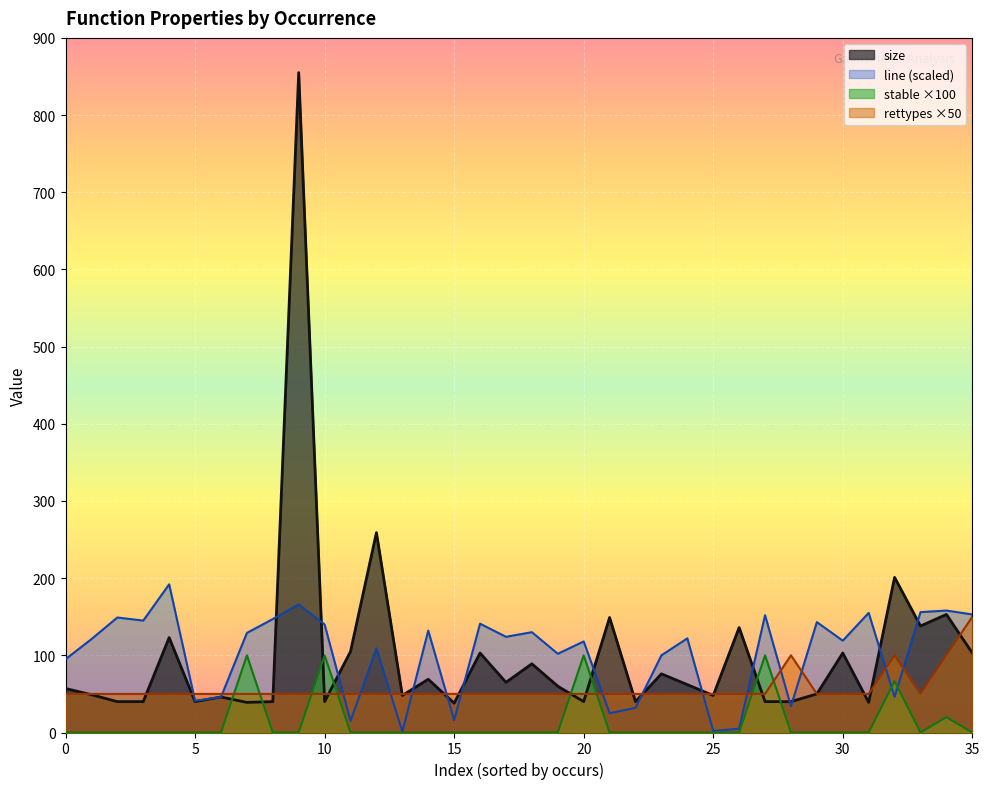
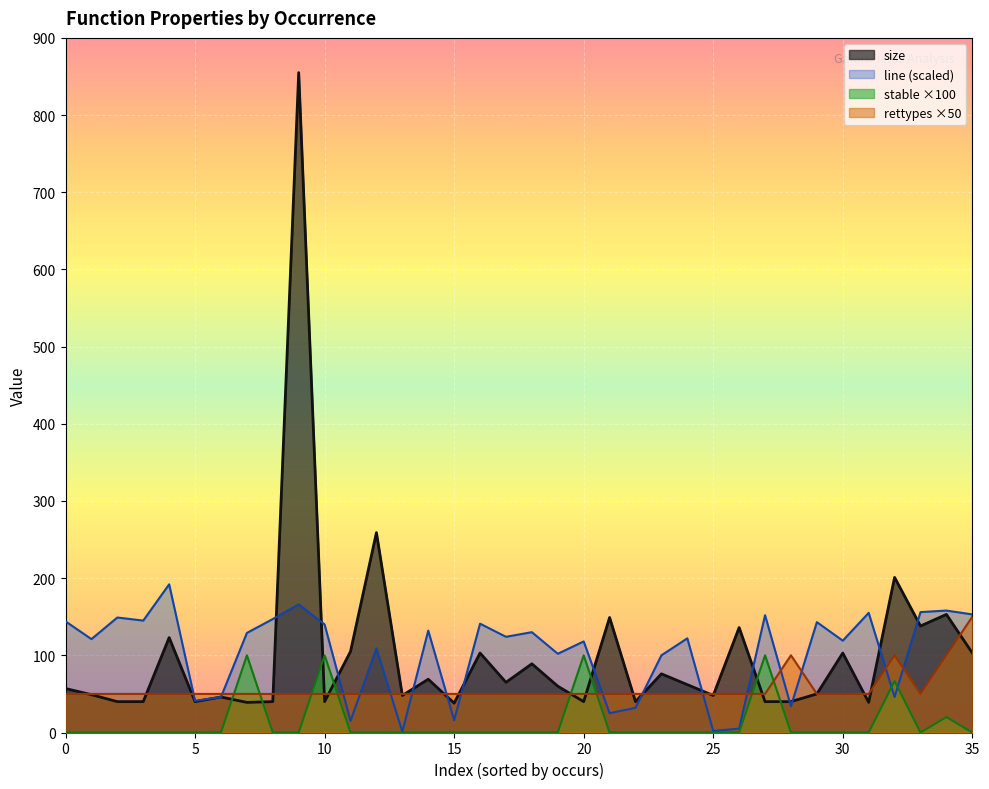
line (scaled), 0: 100 -> 140
